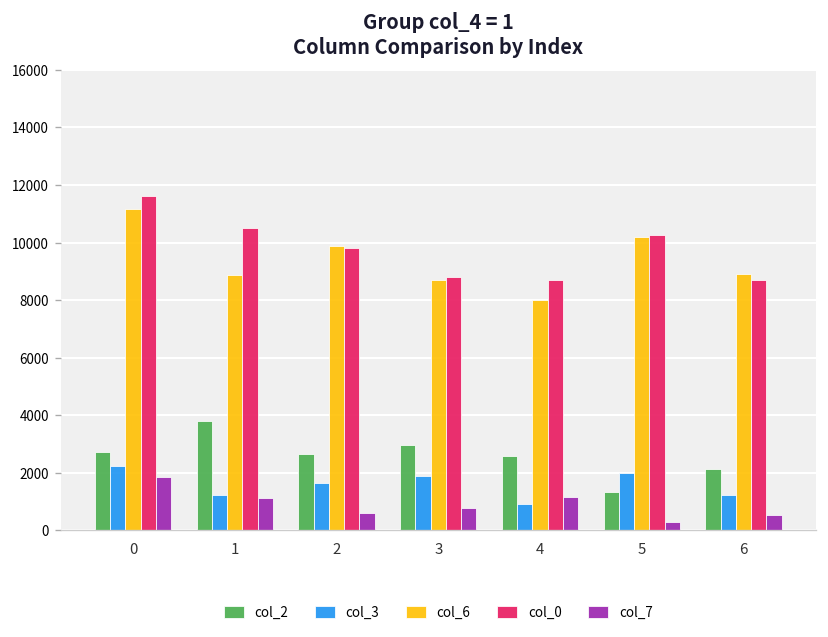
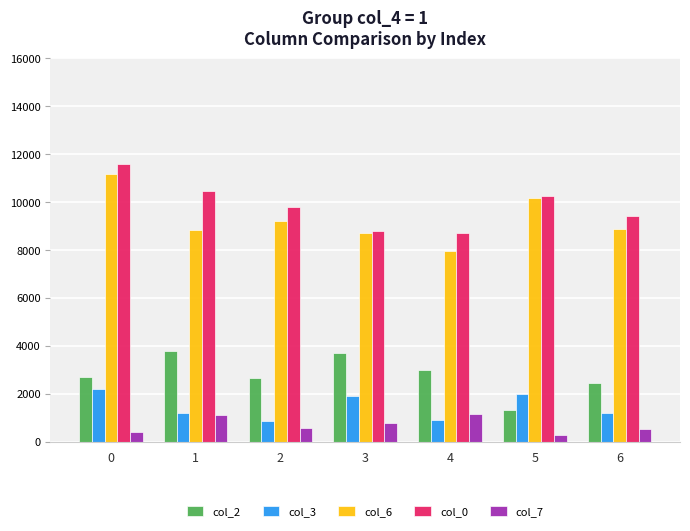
col_7, 0: 1800 -> 400
col_3, 2: 1700 -> 900
col_6, 2: 9900 -> 9200
col_2, 3: 3000 -> 3700
col_2, 4: 2600 -> 3000
col_2, 6: 2100 -> 2500
col_0, 6: 8700 -> 9400
